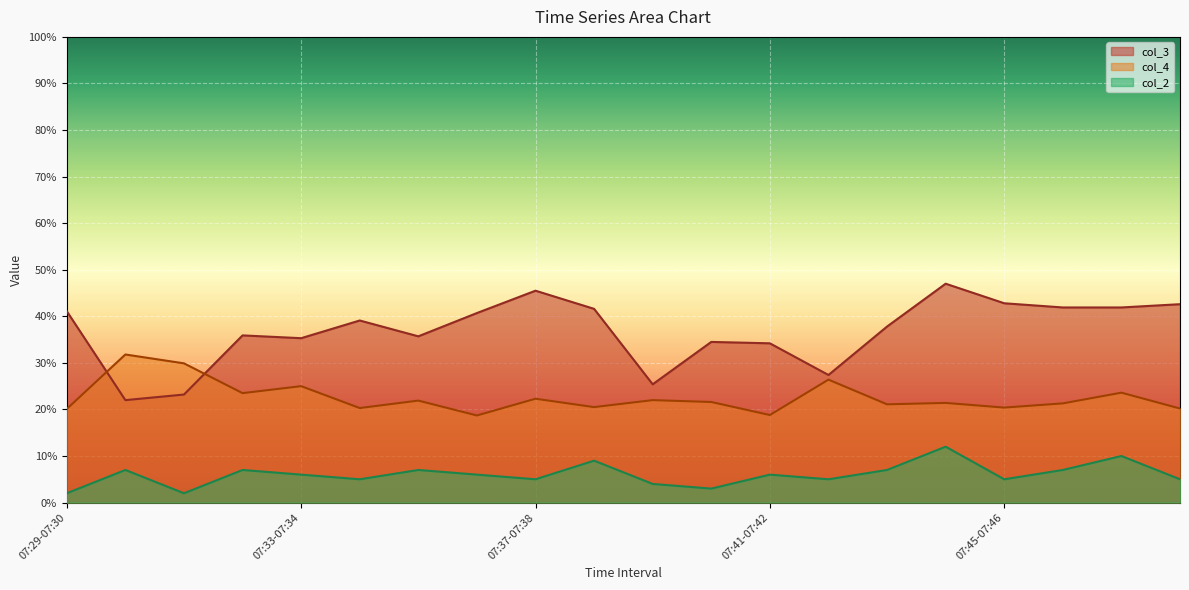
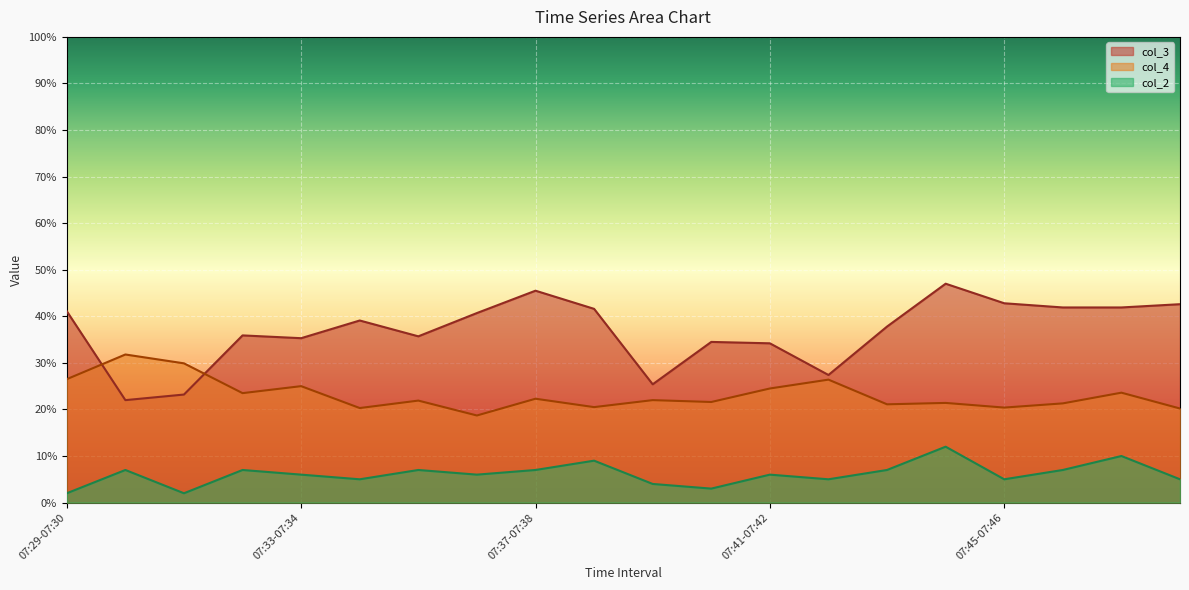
col_4, 07:29-07:30: 20% -> 27%
col_2, 07:37-07:38: 5% -> 7%
col_4, 07:41-07:42: 19% -> 25%
